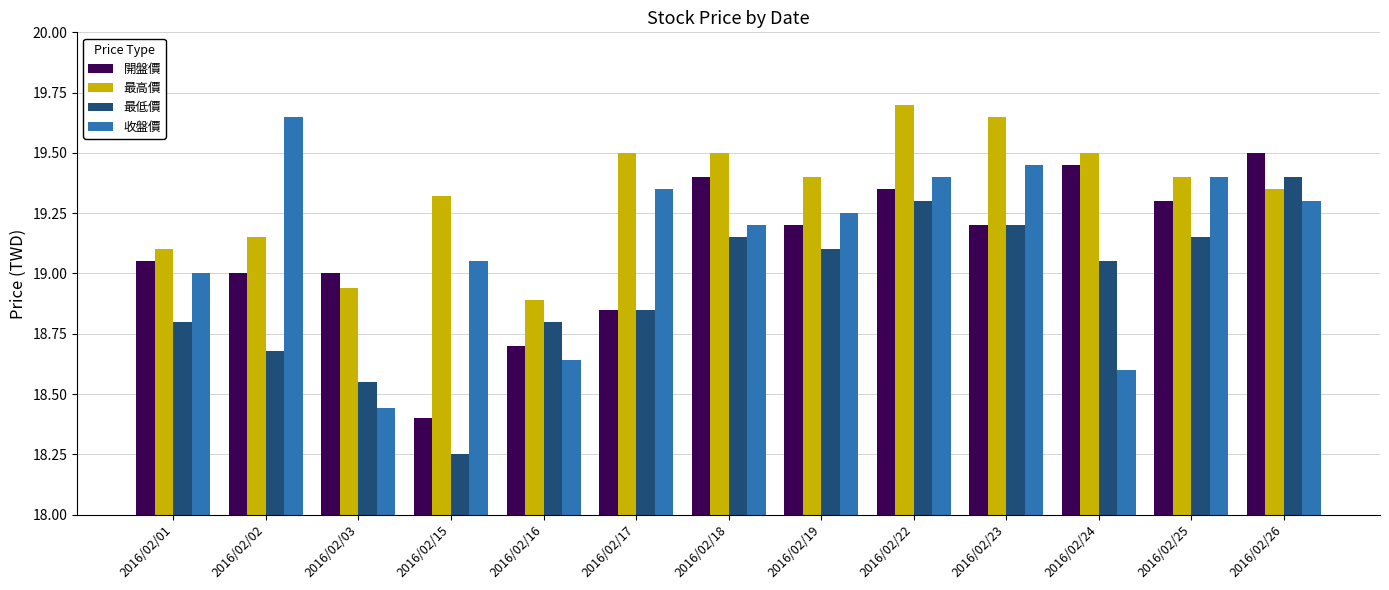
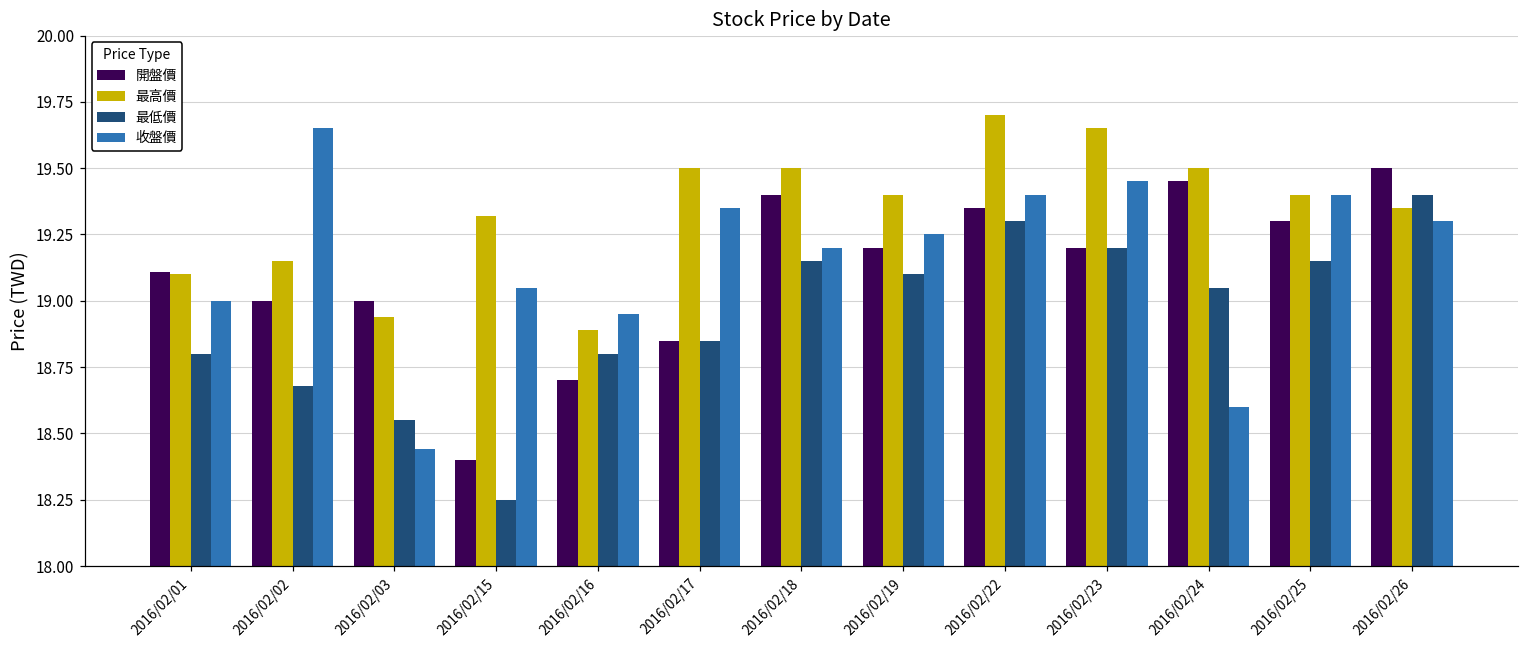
開盤價, 2016/02/01: 19.05 -> 19.11
收盤價, 2016/02/16: 18.64 -> 18.95
